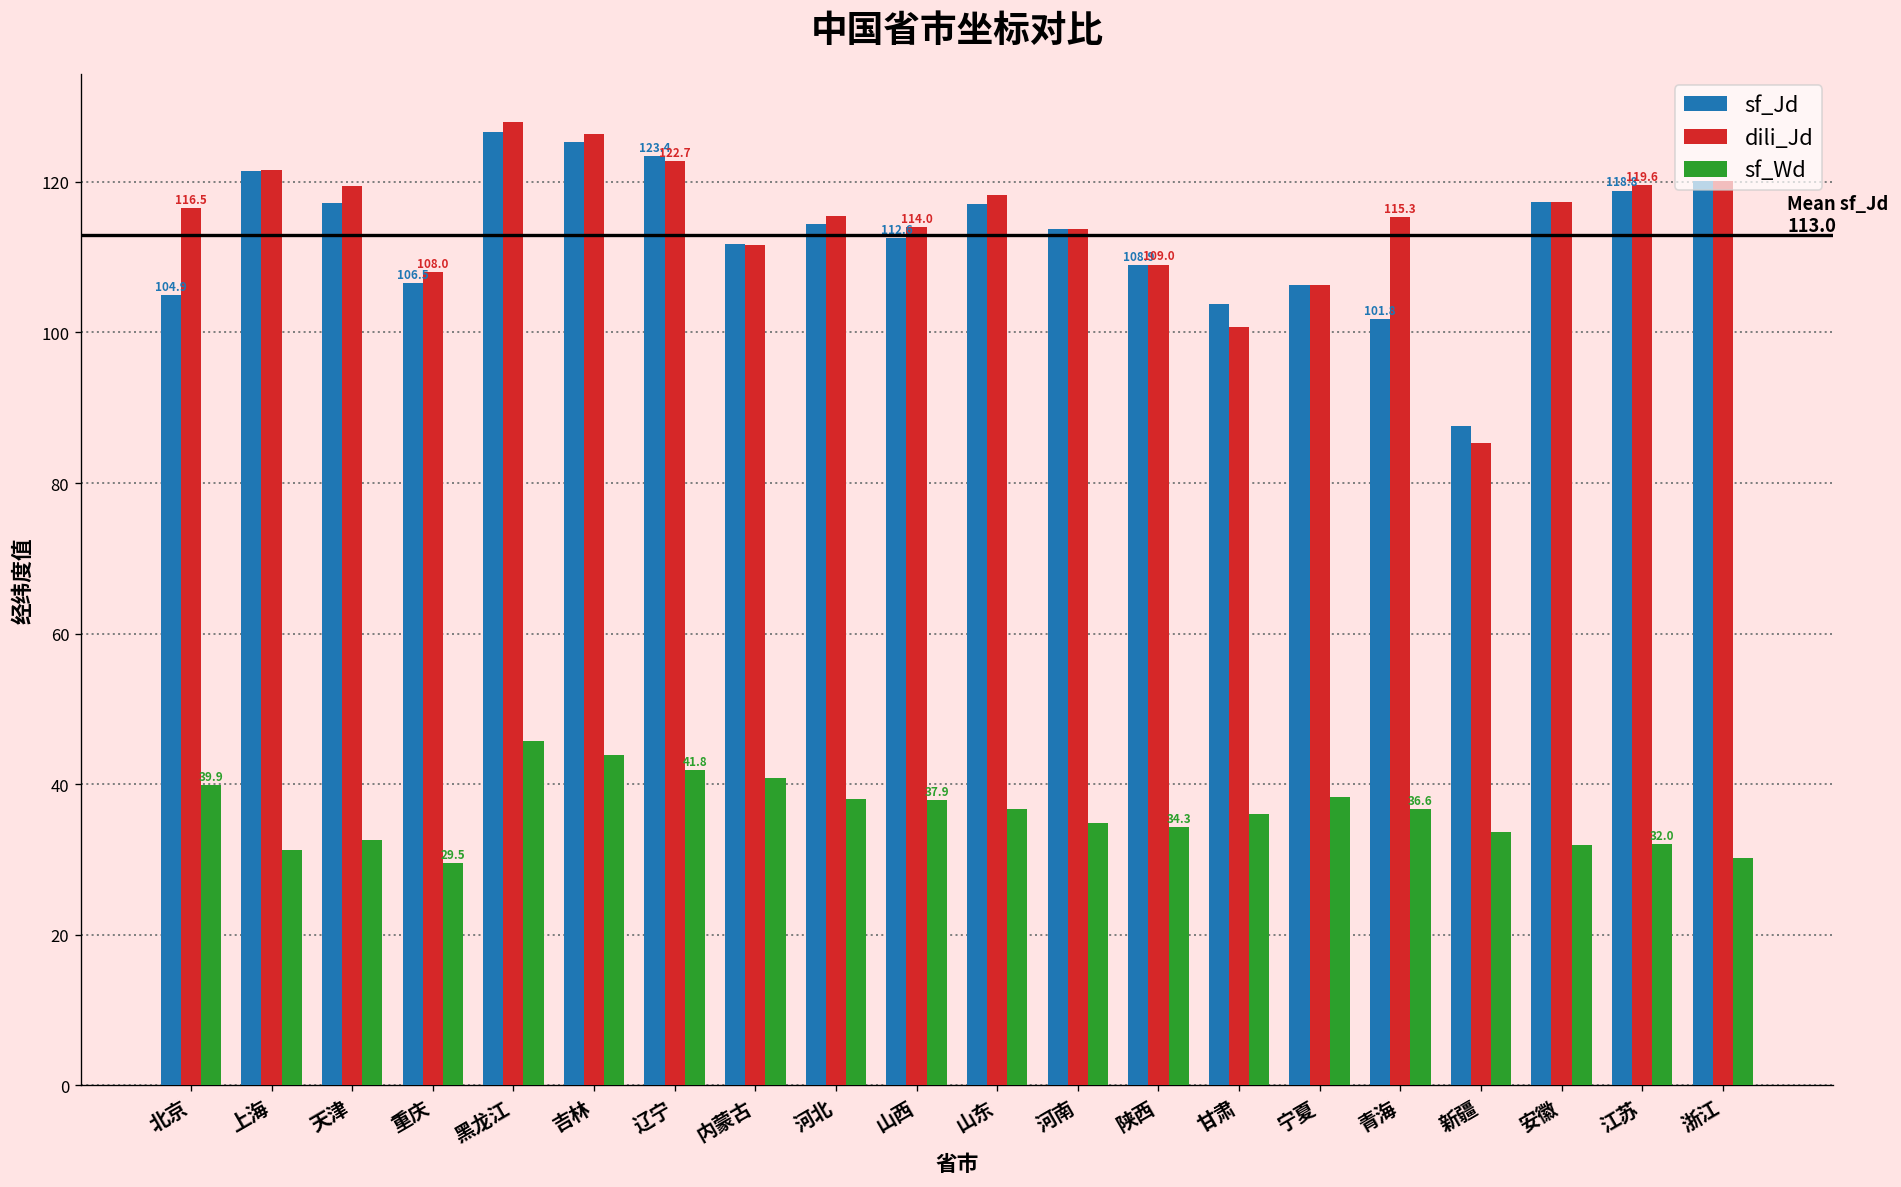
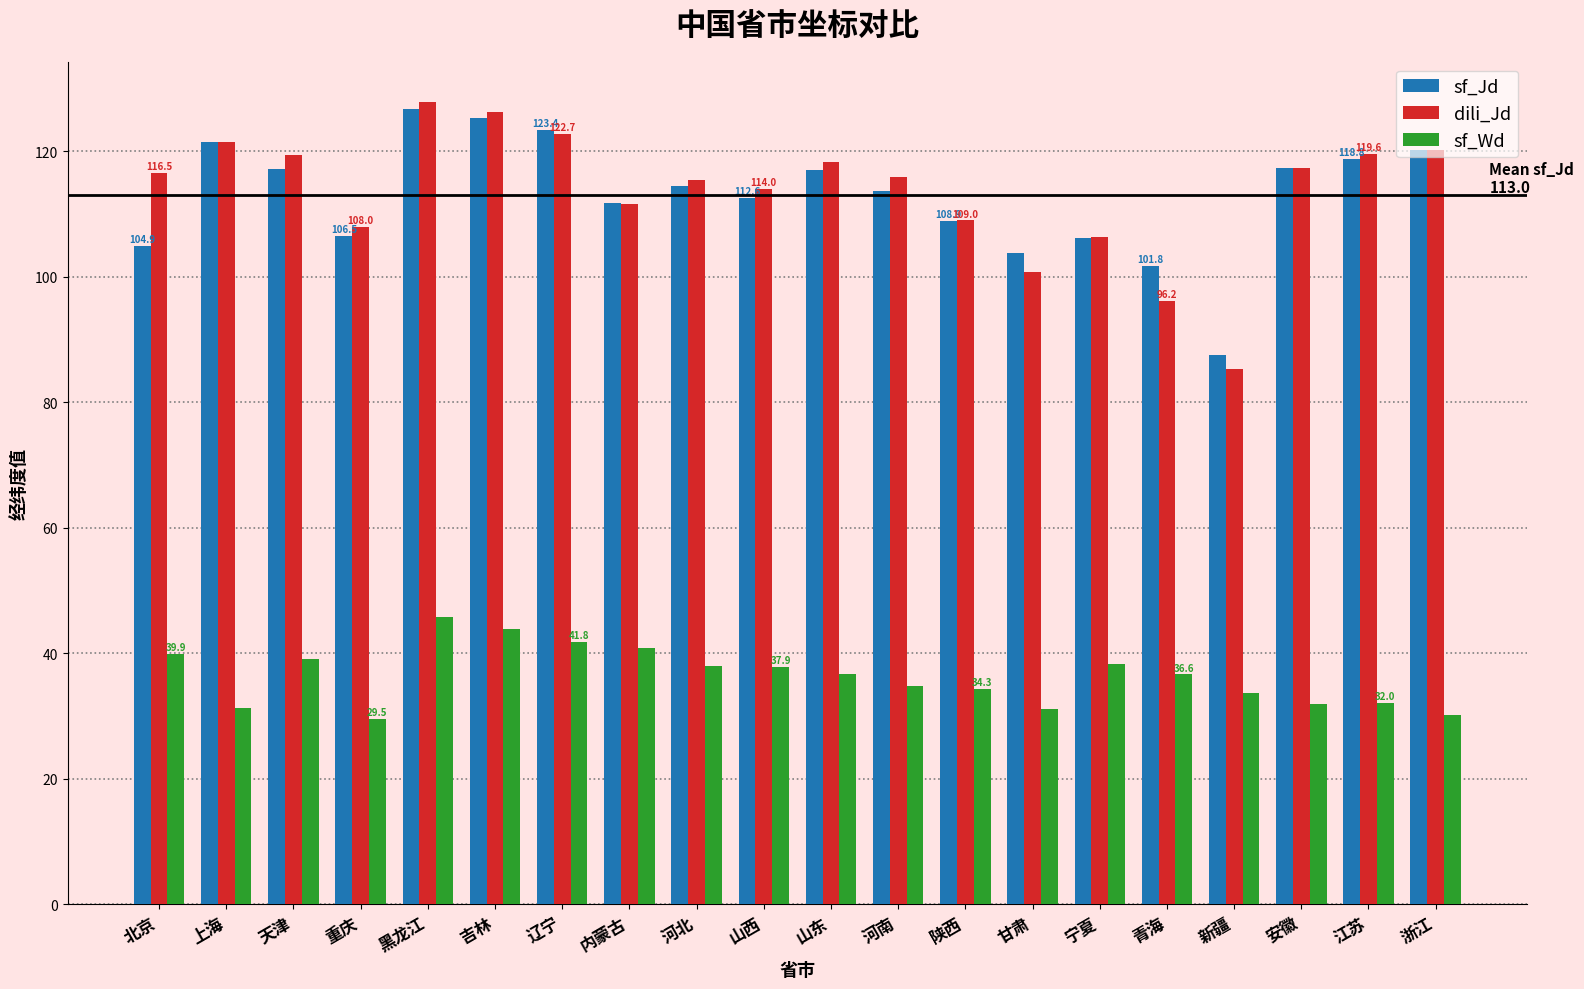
sf_Wd, 天津: 33 -> 39
dili_Jd, 河南: 114 -> 116
sf_Wd, 甘肃: 36 -> 31
dili_Jd, 青海: 115.3 -> 96.2
